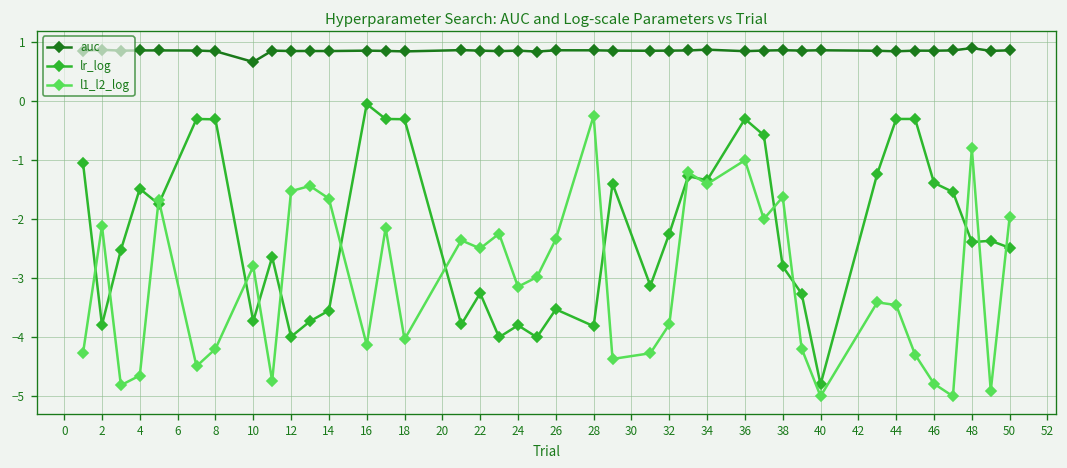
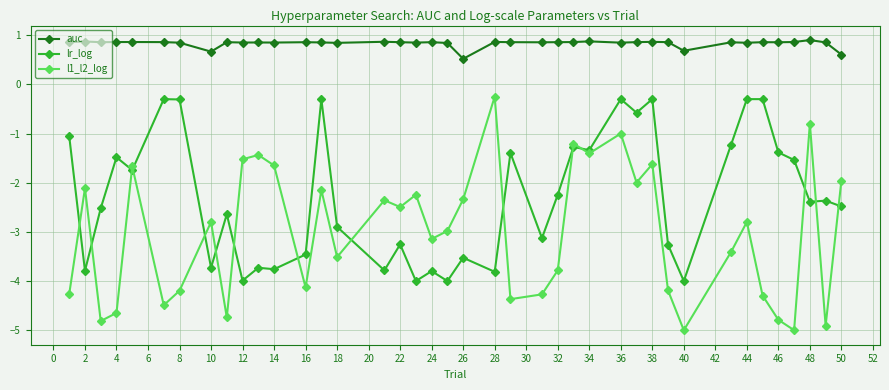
lr_log, 14: -3.5 -> -3.8
lr_log, 16: 0.0 -> -3.5
lr_log, 18: -0.3 -> -2.9
l1_l2_log, 18: -4.0 -> -3.5
auc, 26: 0.9 -> 0.5
lr_log, 38: -2.8 -> -0.3
auc, 40: 0.9 -> 0.7
lr_log, 40: -4.8 -> -4.0
l1_l2_log, 44: -3.5 -> -2.8
auc, 50: 0.9 -> 0.6
